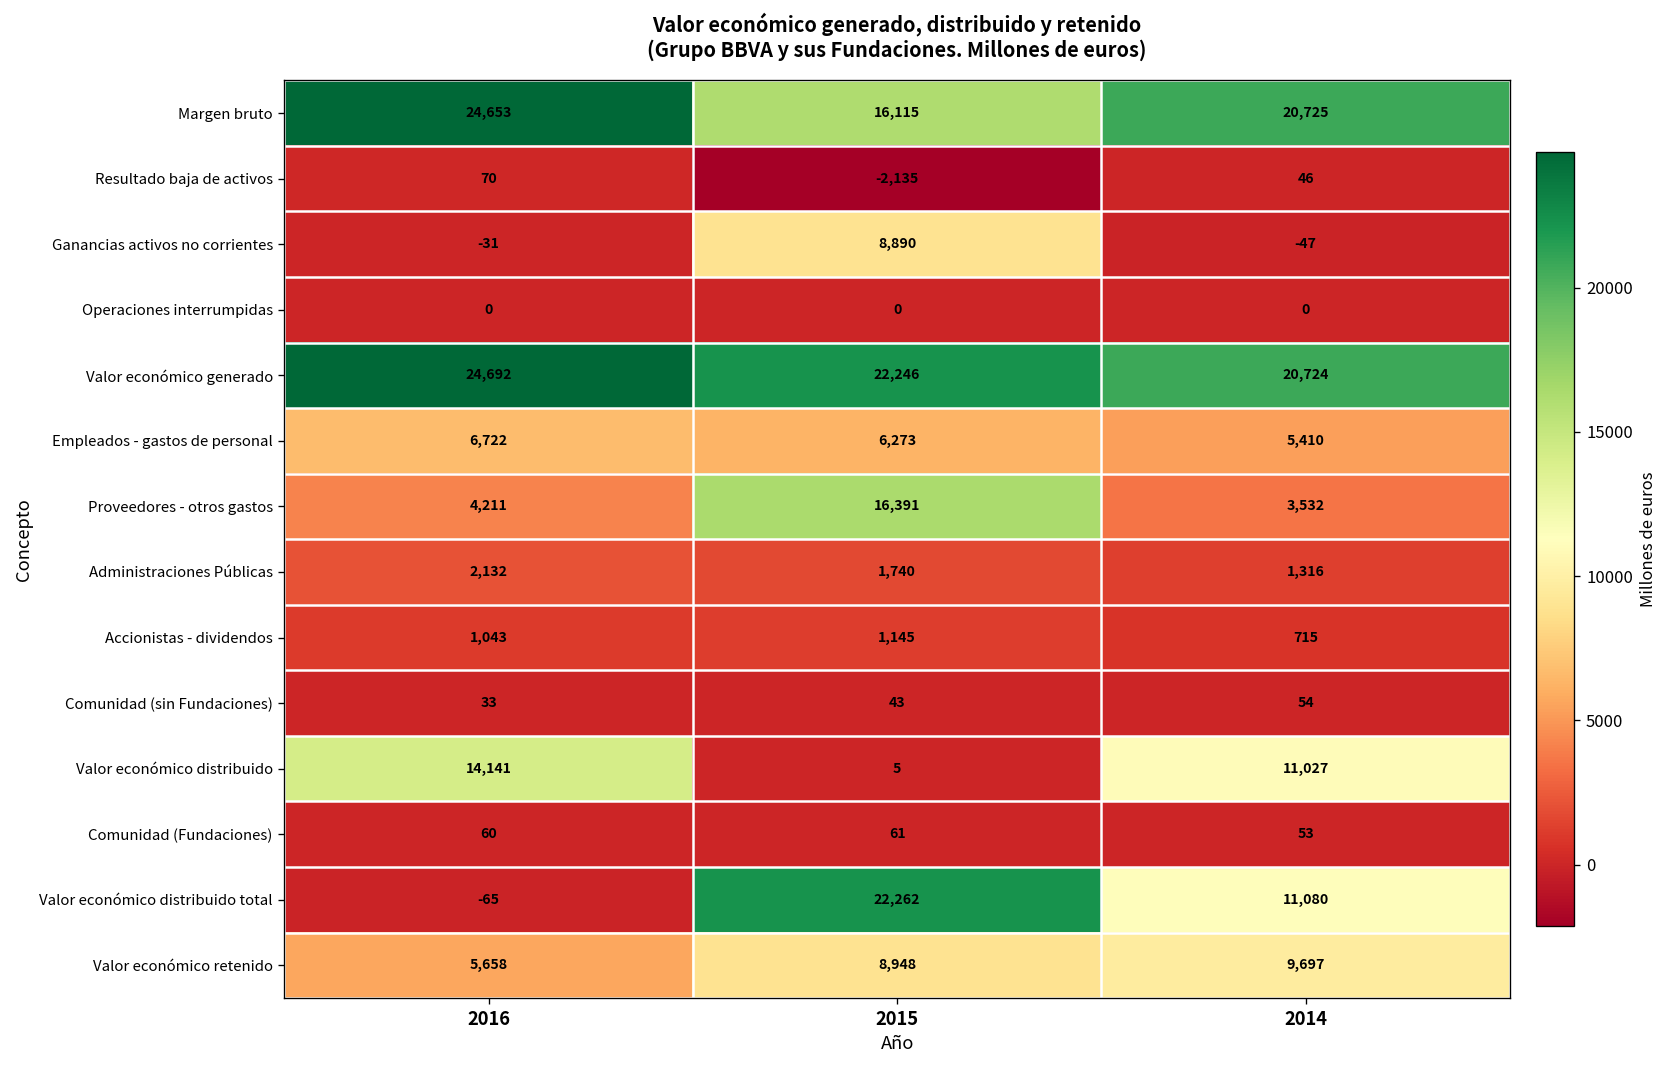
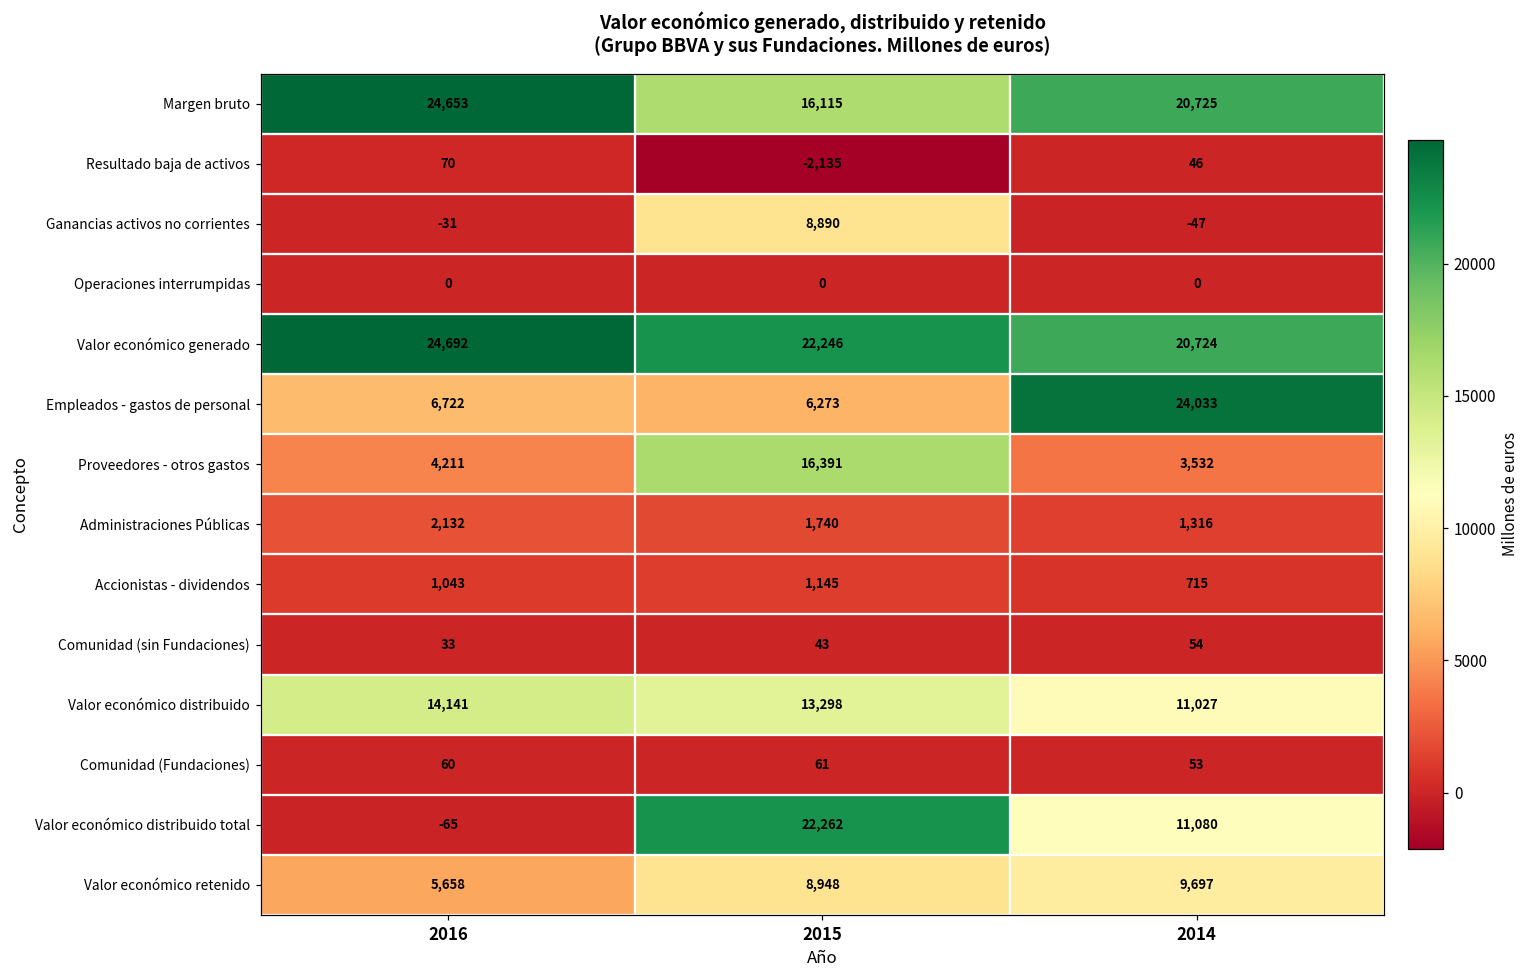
Empleados - gastos de personal, 2014: 5,410 -> 24,033
Valor económico distribuido, 2015: 5 -> 13,298
